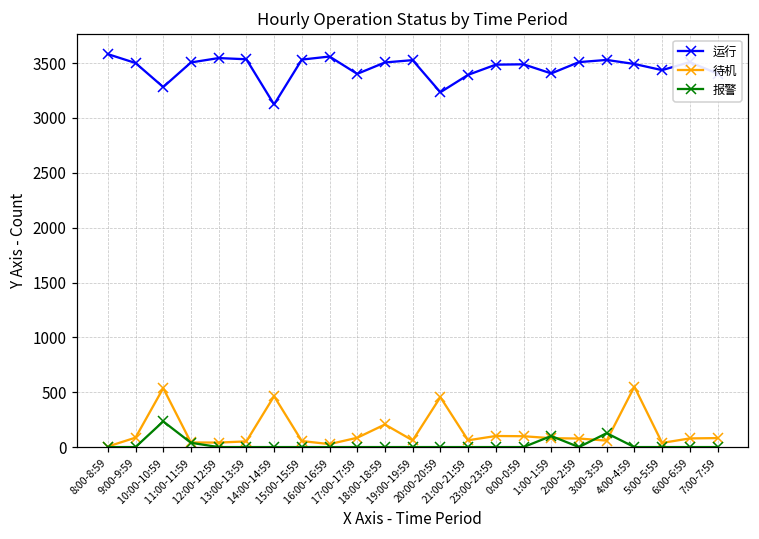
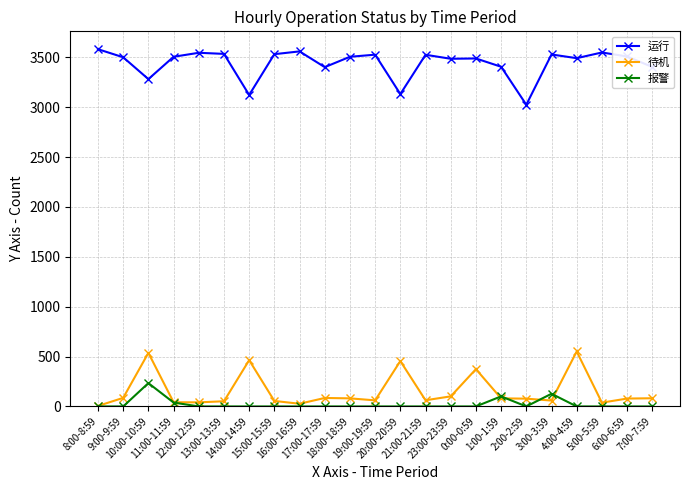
待机, 18:00-18:59: 200 -> 100
运行, 20:00-20:59: 3200 -> 3100
运行, 21:00-21:59: 3400 -> 3500
待机, 0:00-0:59: 100 -> 400
运行, 2:00-2:59: 3500 -> 3000
运行, 5:00-5:59: 3400 -> 3500
